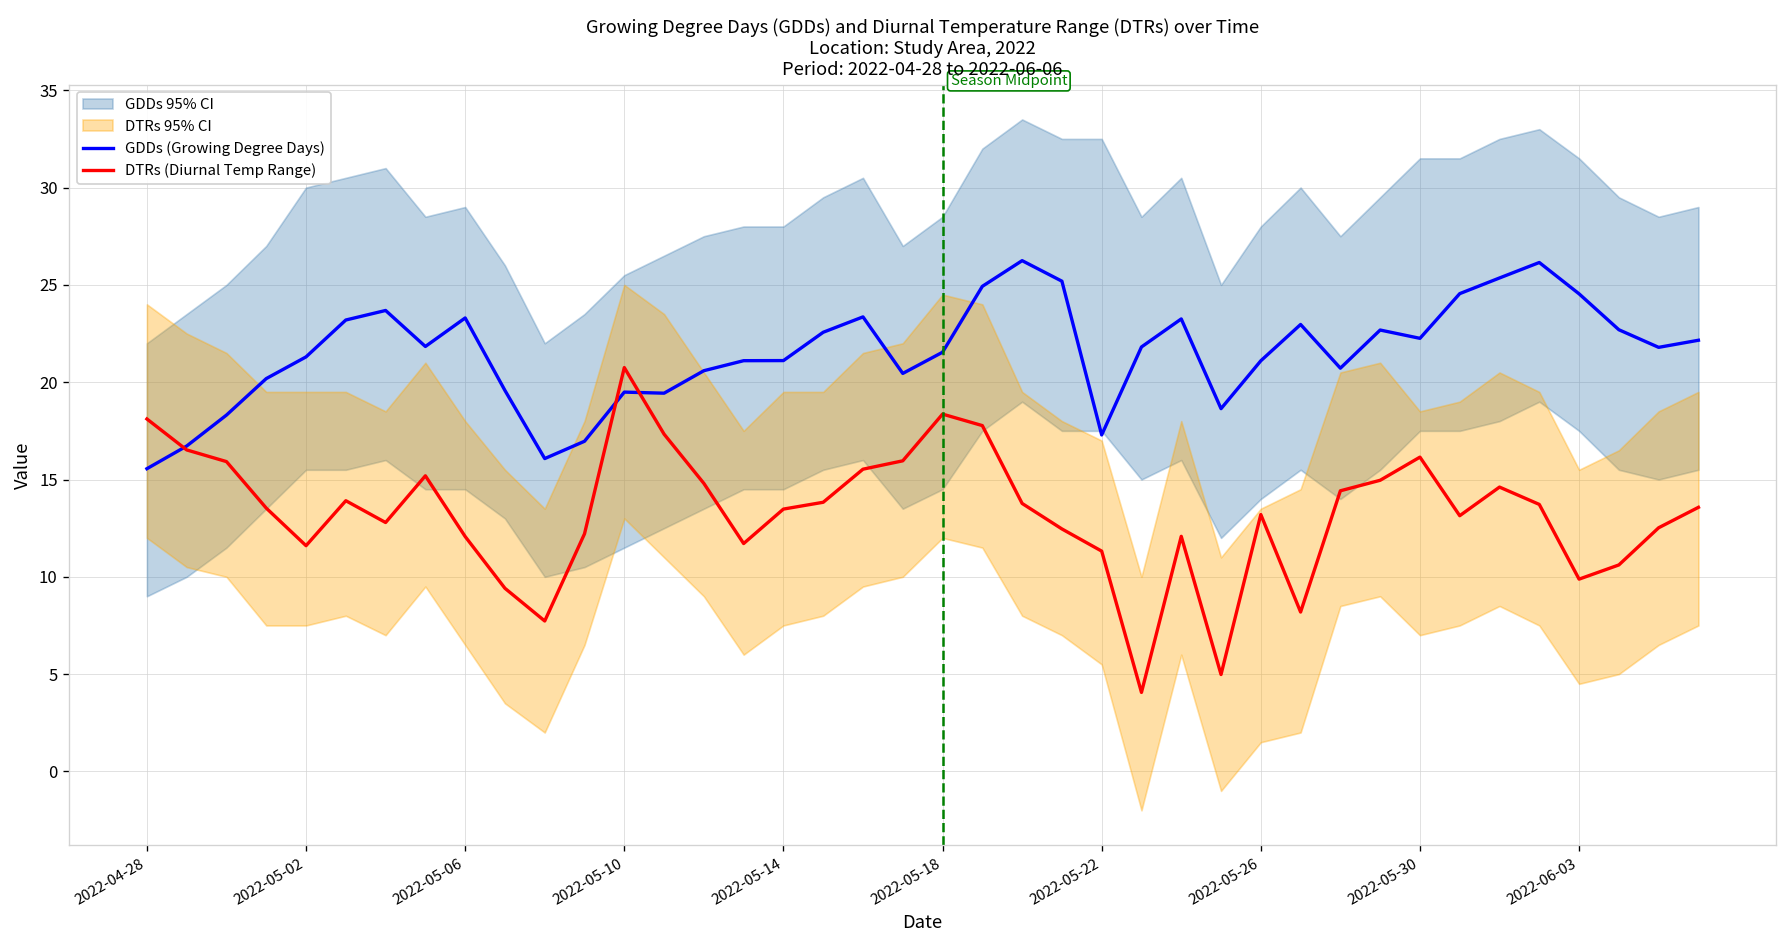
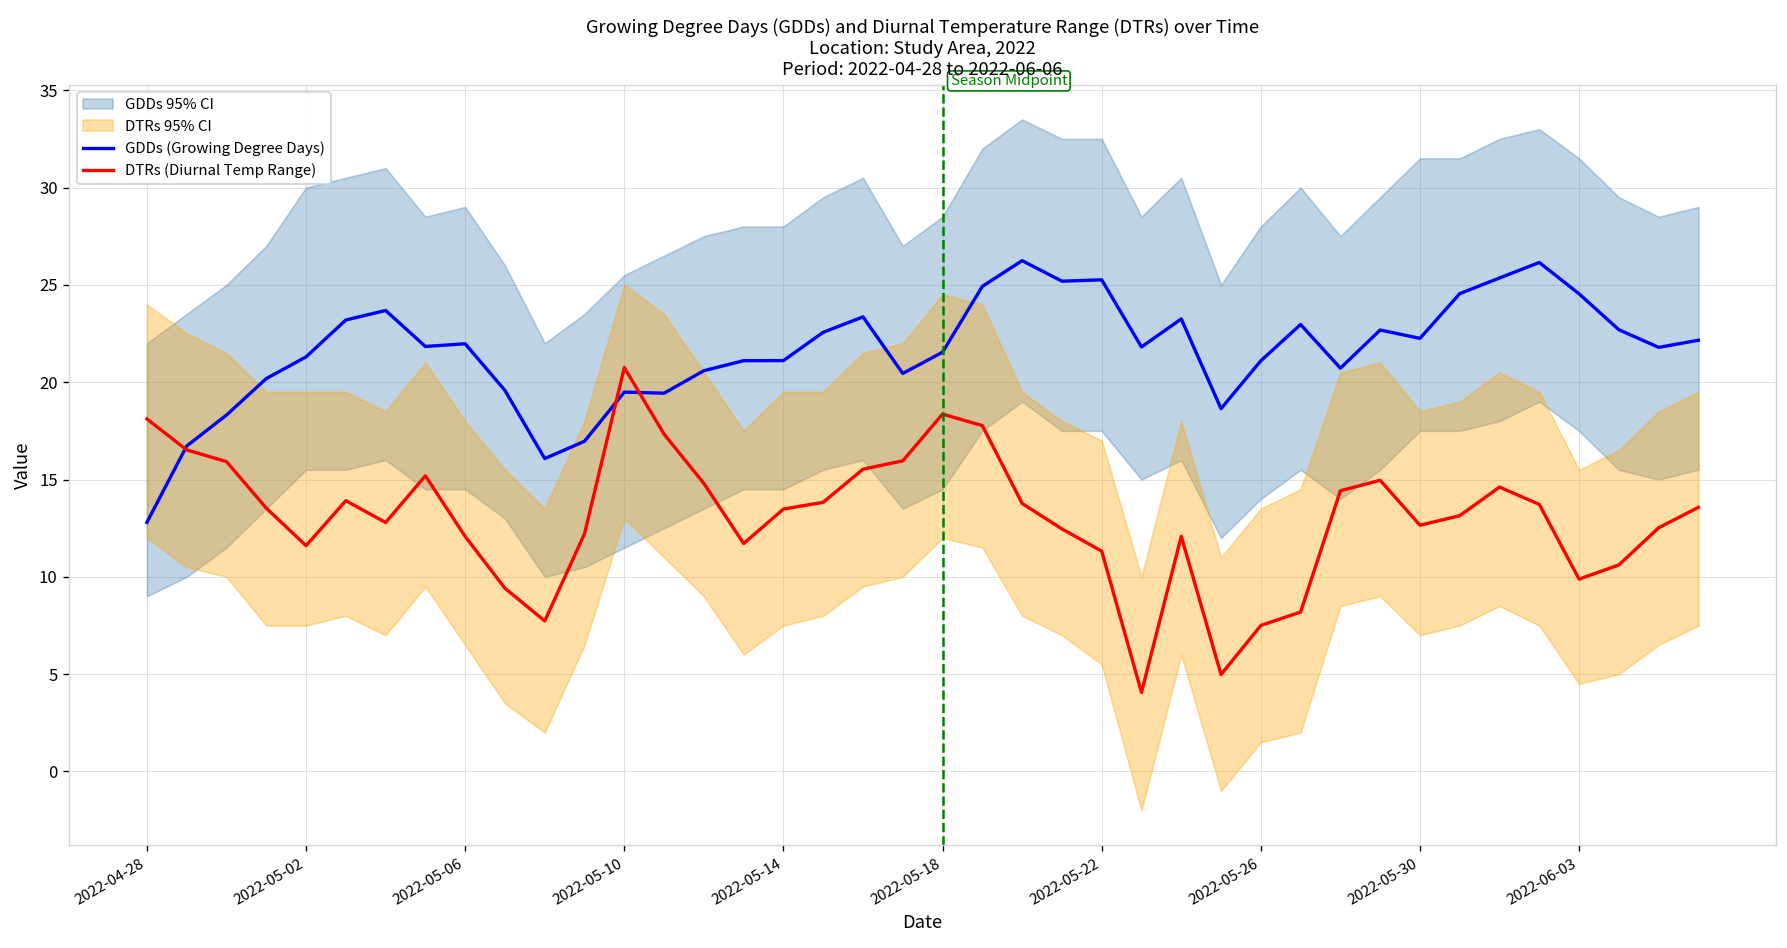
GDDs (Growing Degree Days), 2022-04-28: 15.6 -> 12.8
GDDs (Growing Degree Days), 2022-05-06: 23.3 -> 22.0
GDDs (Growing Degree Days), 2022-05-22: 17.3 -> 25.3
DTRs (Diurnal Temp Range), 2022-05-26: 13.2 -> 7.5
DTRs (Diurnal Temp Range), 2022-05-30: 16.2 -> 12.7
